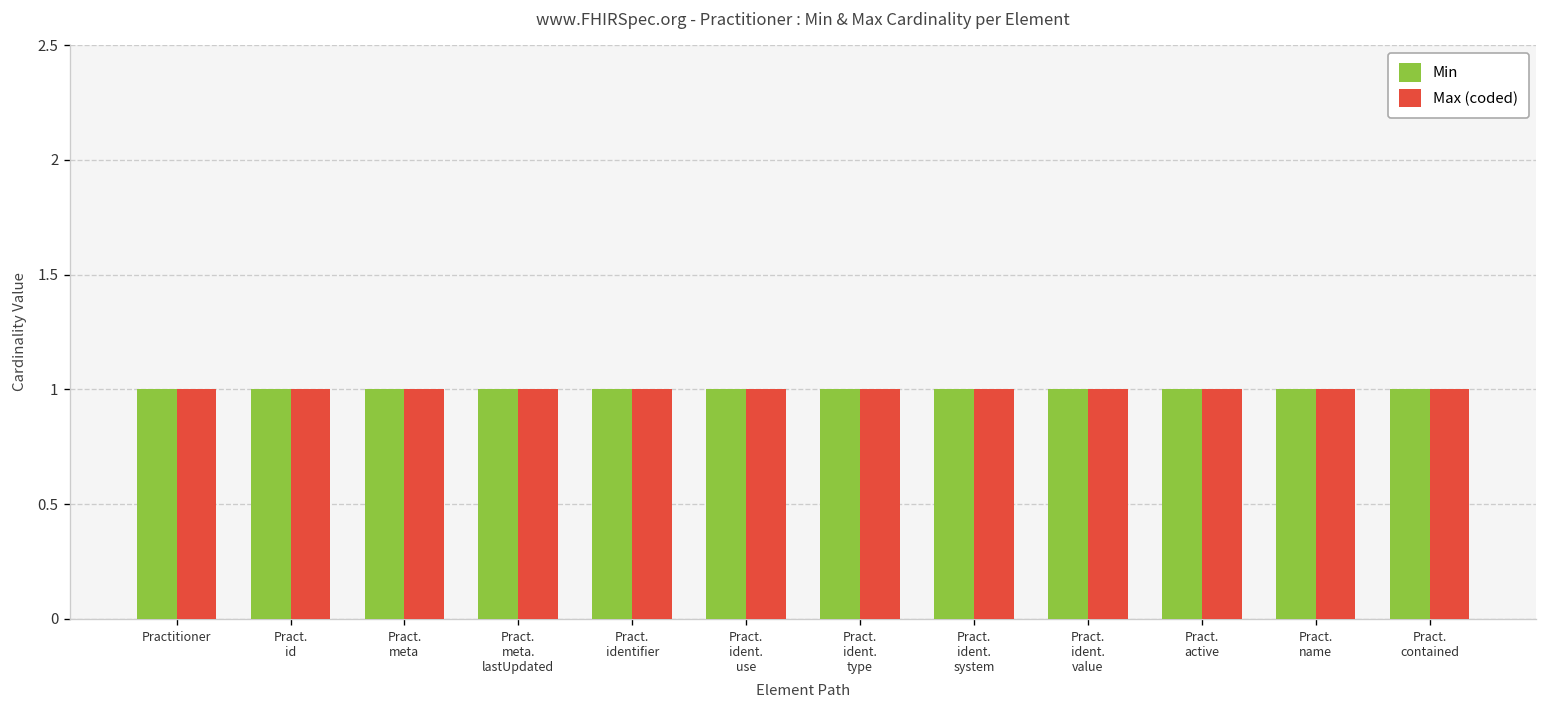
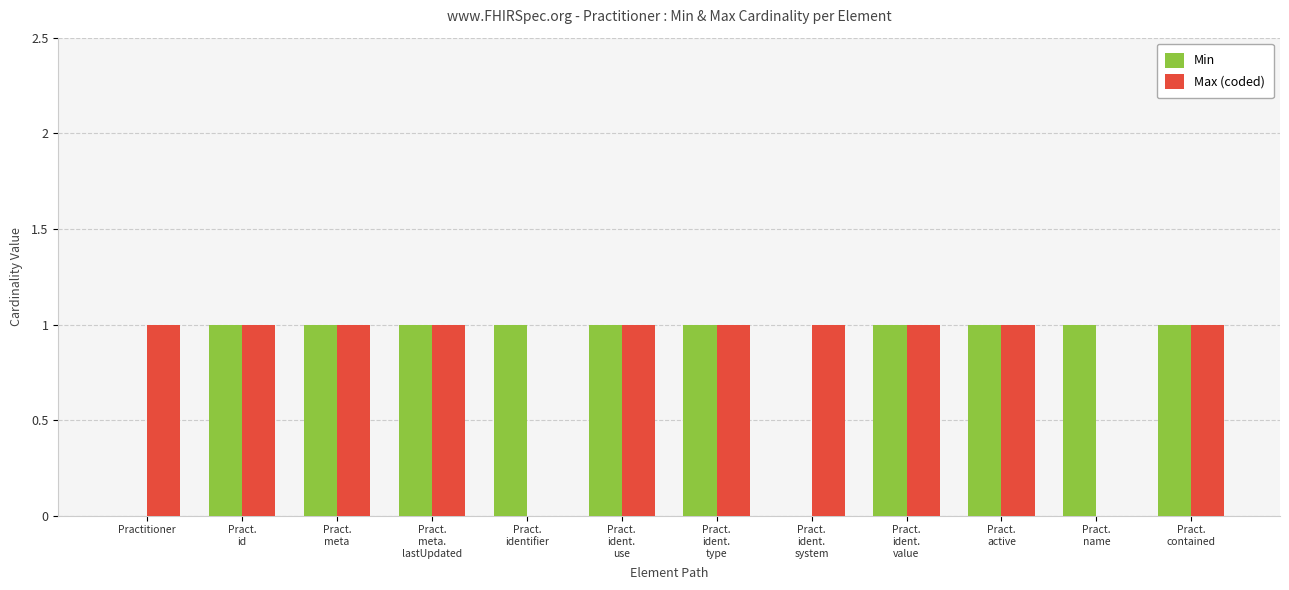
Min, Practitioner: 1 -> 0
Max (coded), Pract. identifier: 1 -> 0
Min, Pract. ident. system: 1 -> 0
Max (coded), Pract. name: 1 -> 0
